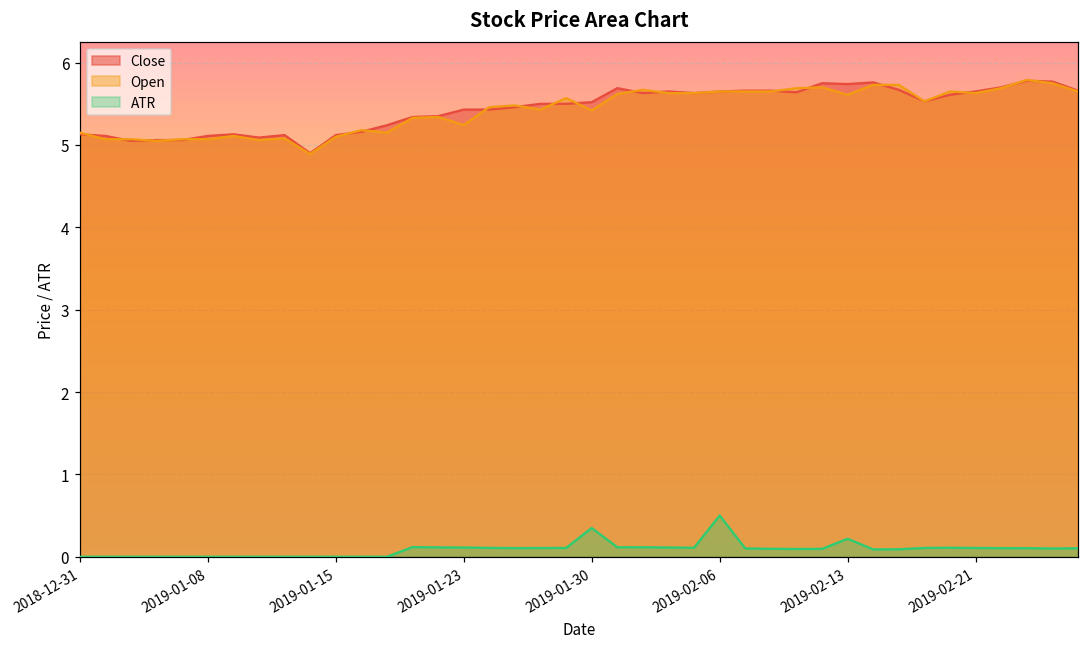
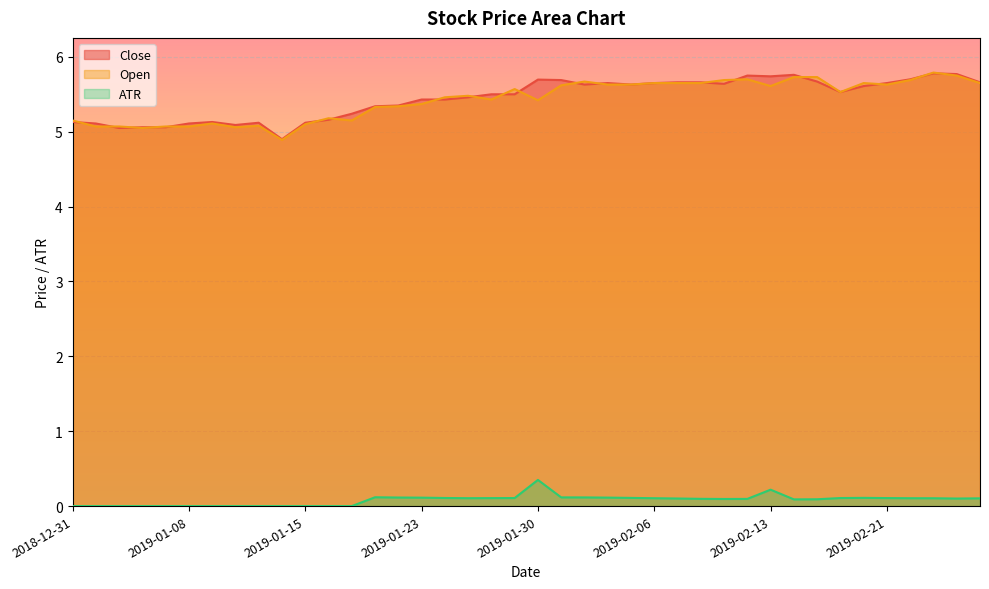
Open, 2019-01-23: 5.2 -> 5.4
Close, 2019-01-30: 5.5 -> 5.7
ATR, 2019-02-06: 0.5 -> 0.1
